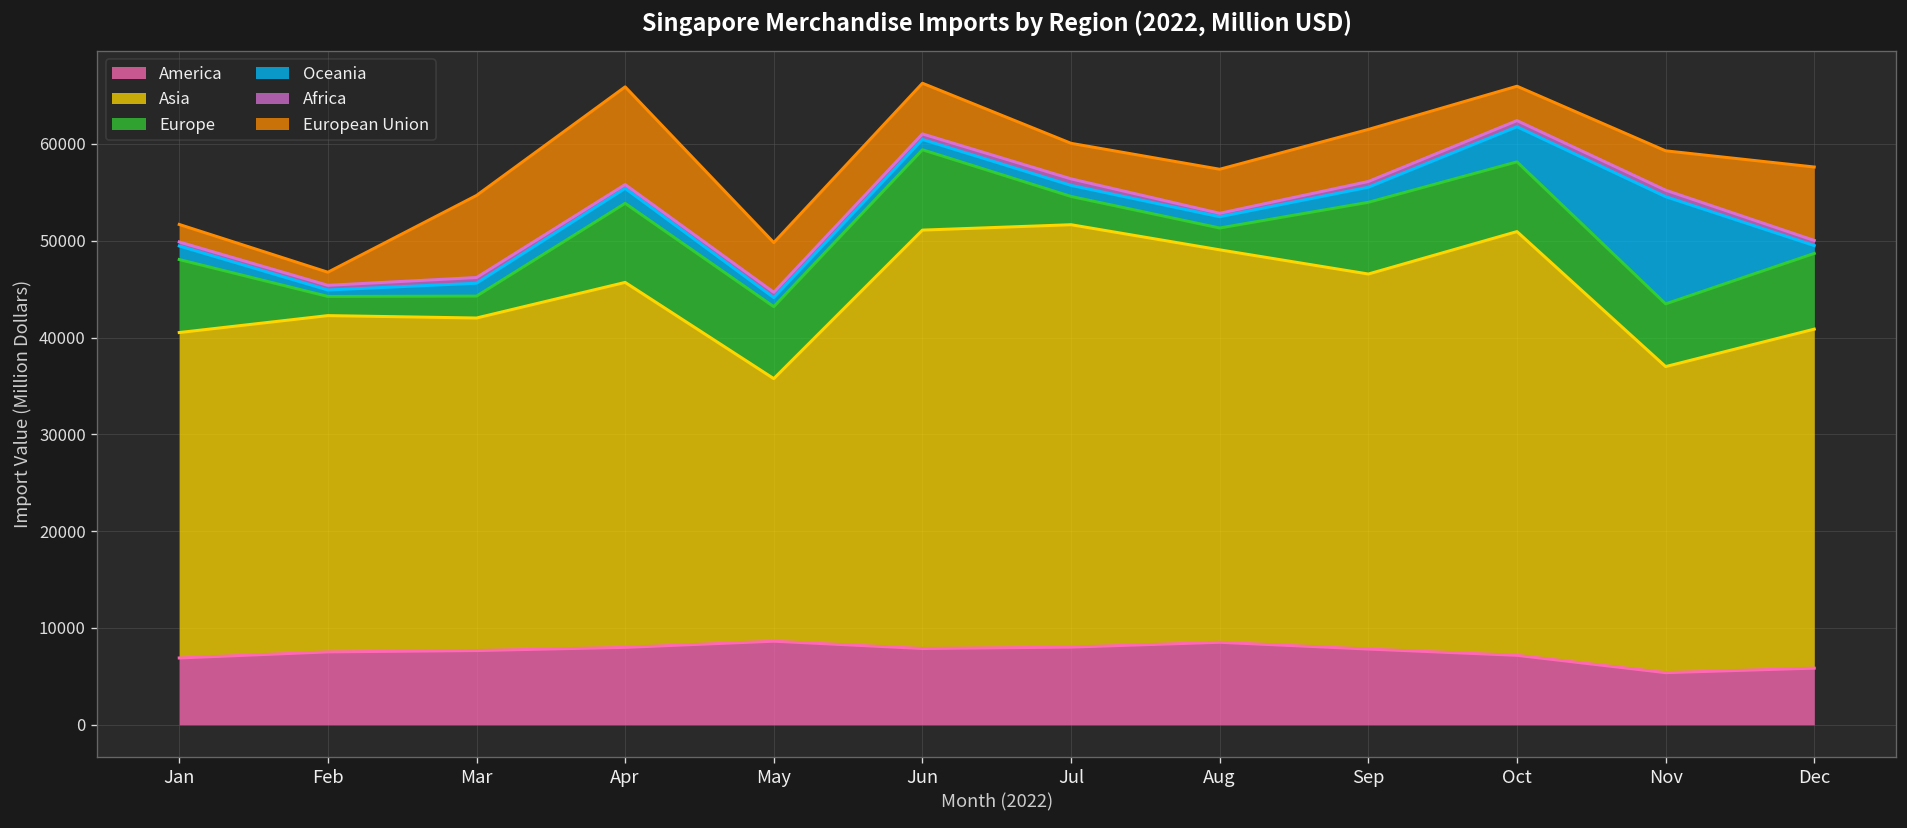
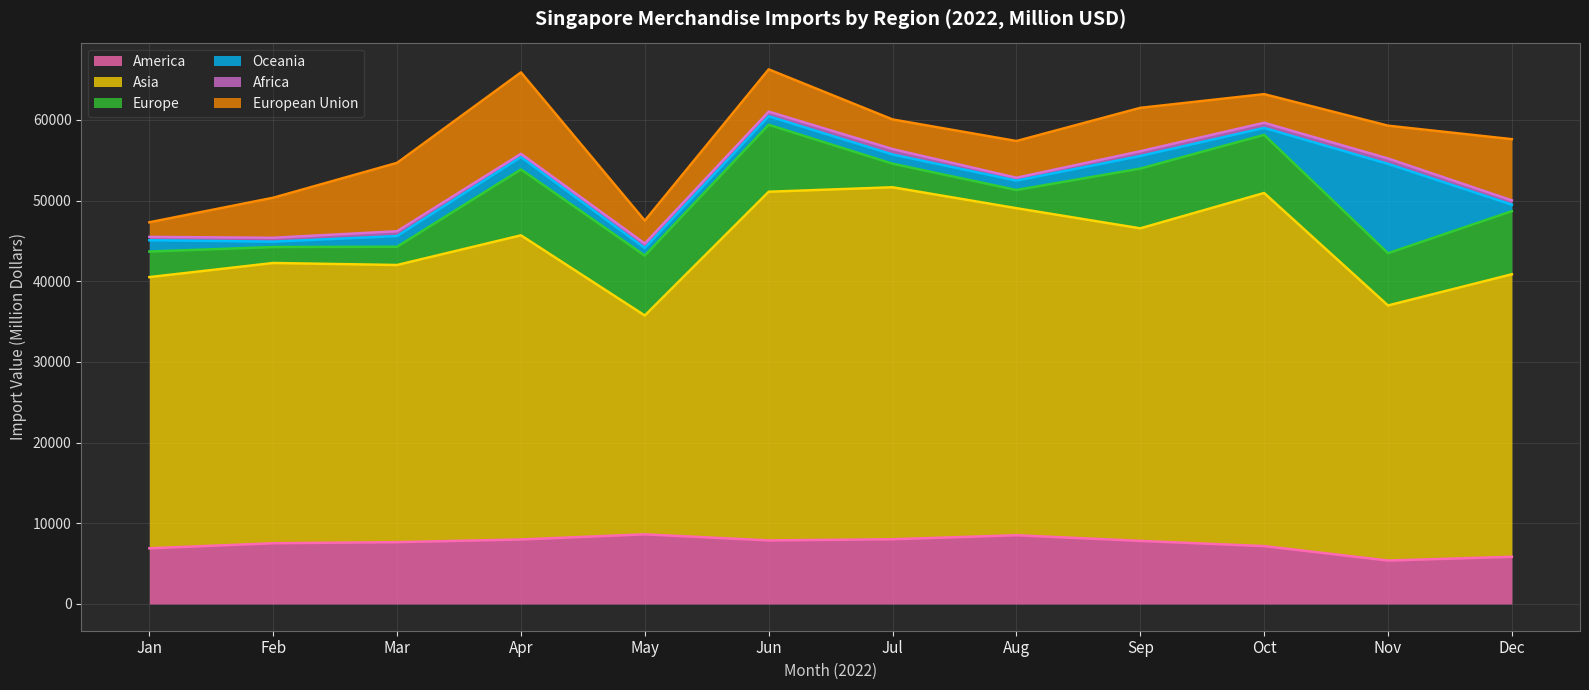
Europe, Jan: 8000 -> 3000
European Union, Feb: 1000 -> 5000
European Union, May: 5000 -> 3000
Oceania, Oct: 4000 -> 1000
